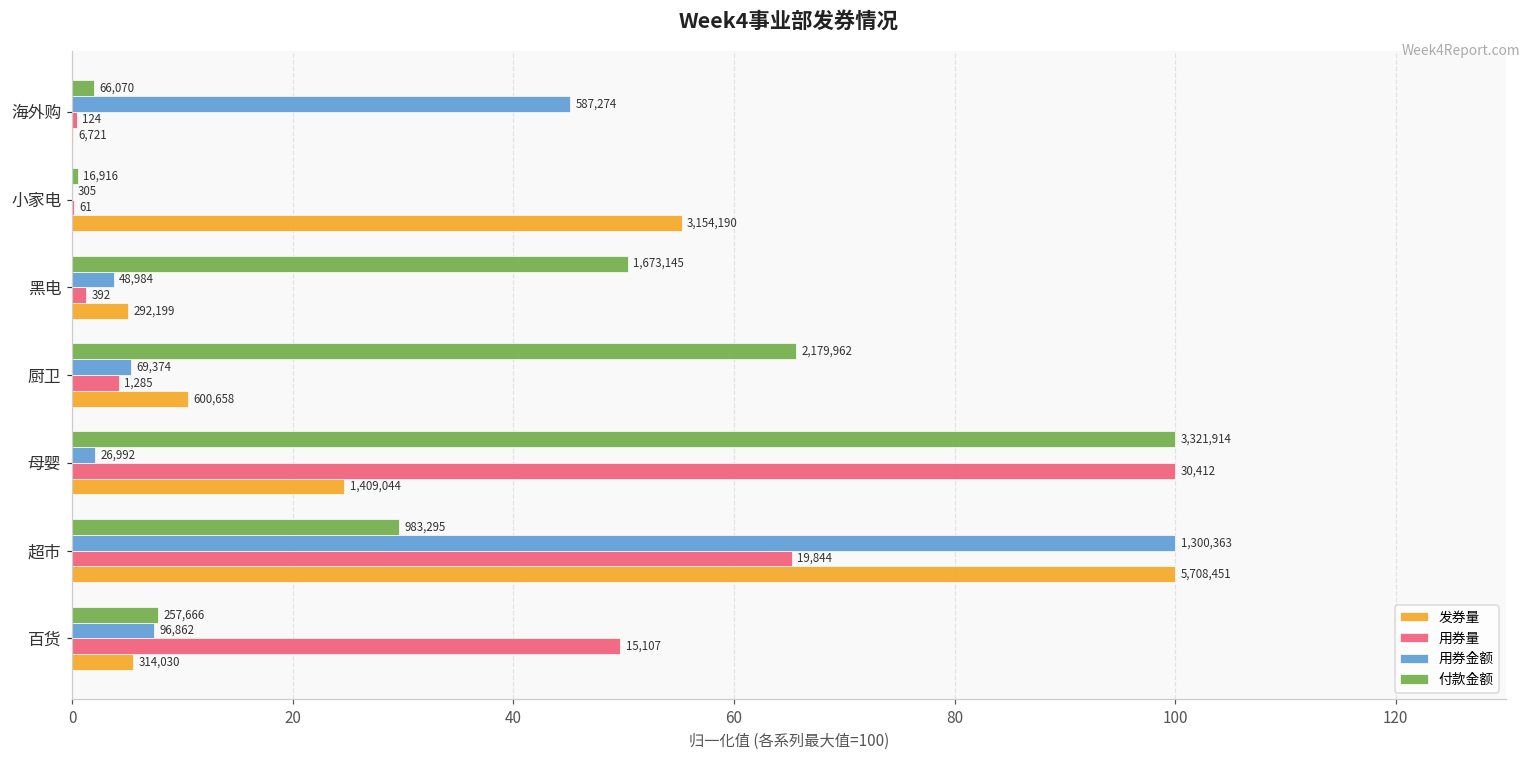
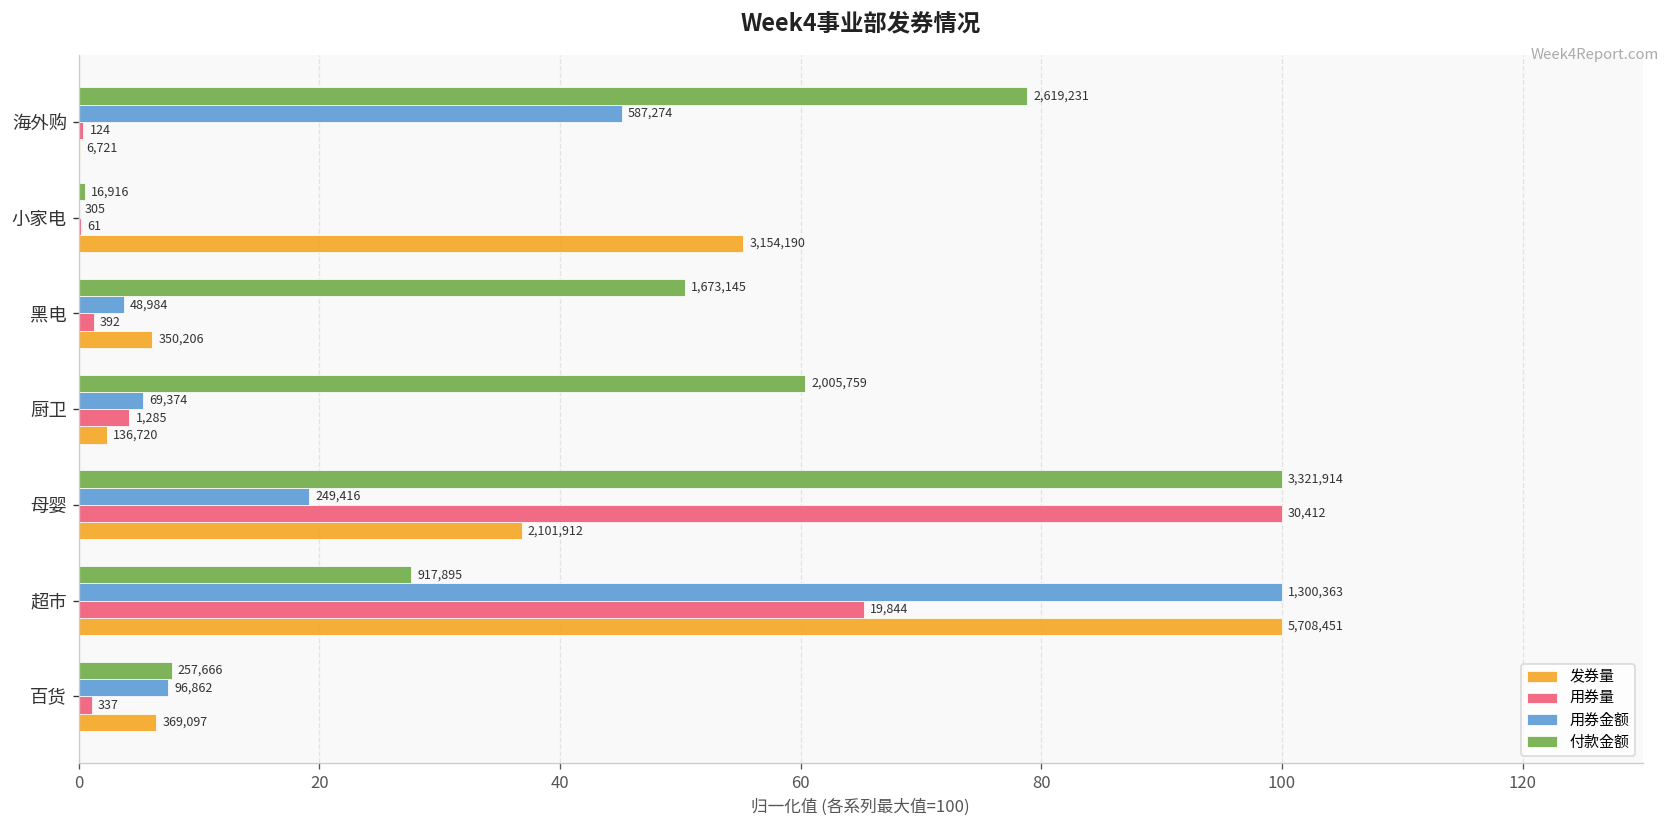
付款金额, 海外购: 66,070 -> 2,619,231
发券量, 黑电: 292,199 -> 350,206
付款金额, 厨卫: 2,179,962 -> 2,005,759
发券量, 厨卫: 600,658 -> 136,720
用券金额, 母婴: 26,992 -> 249,416
发券量, 母婴: 1,409,044 -> 2,101,912
付款金额, 超市: 983,295 -> 917,895
用券量, 百货: 15,107 -> 337
发券量, 百货: 314,030 -> 369,097
